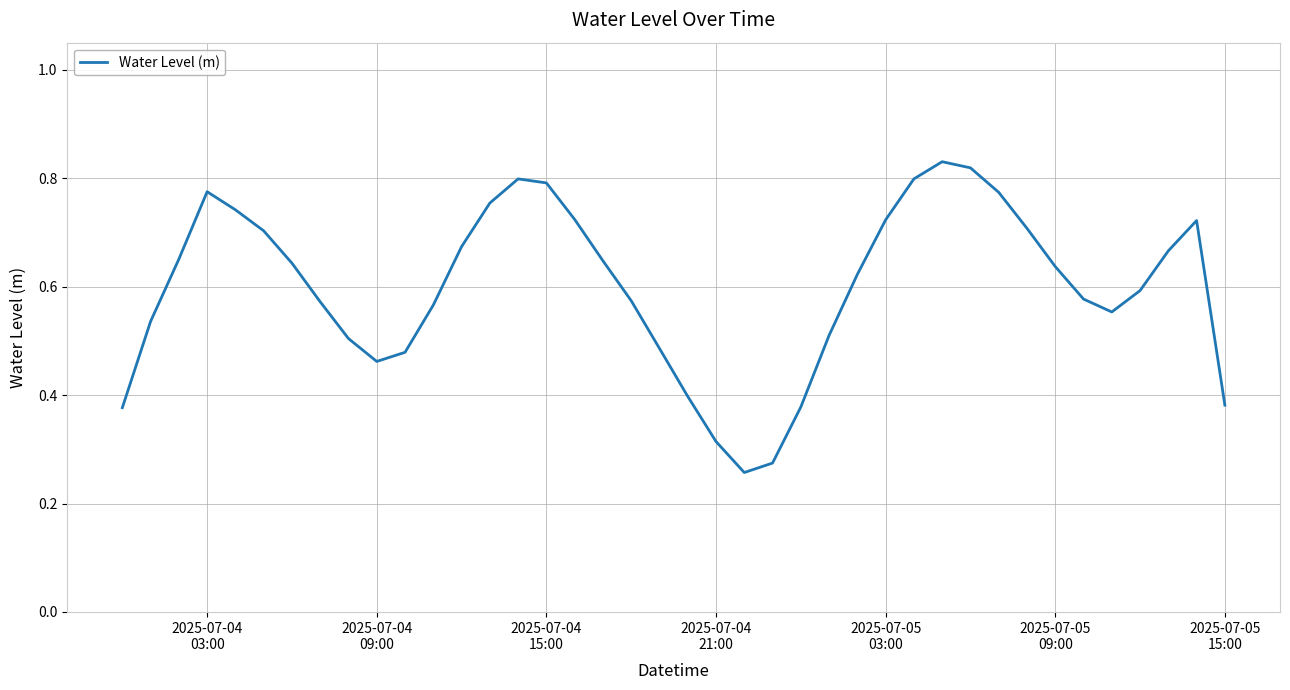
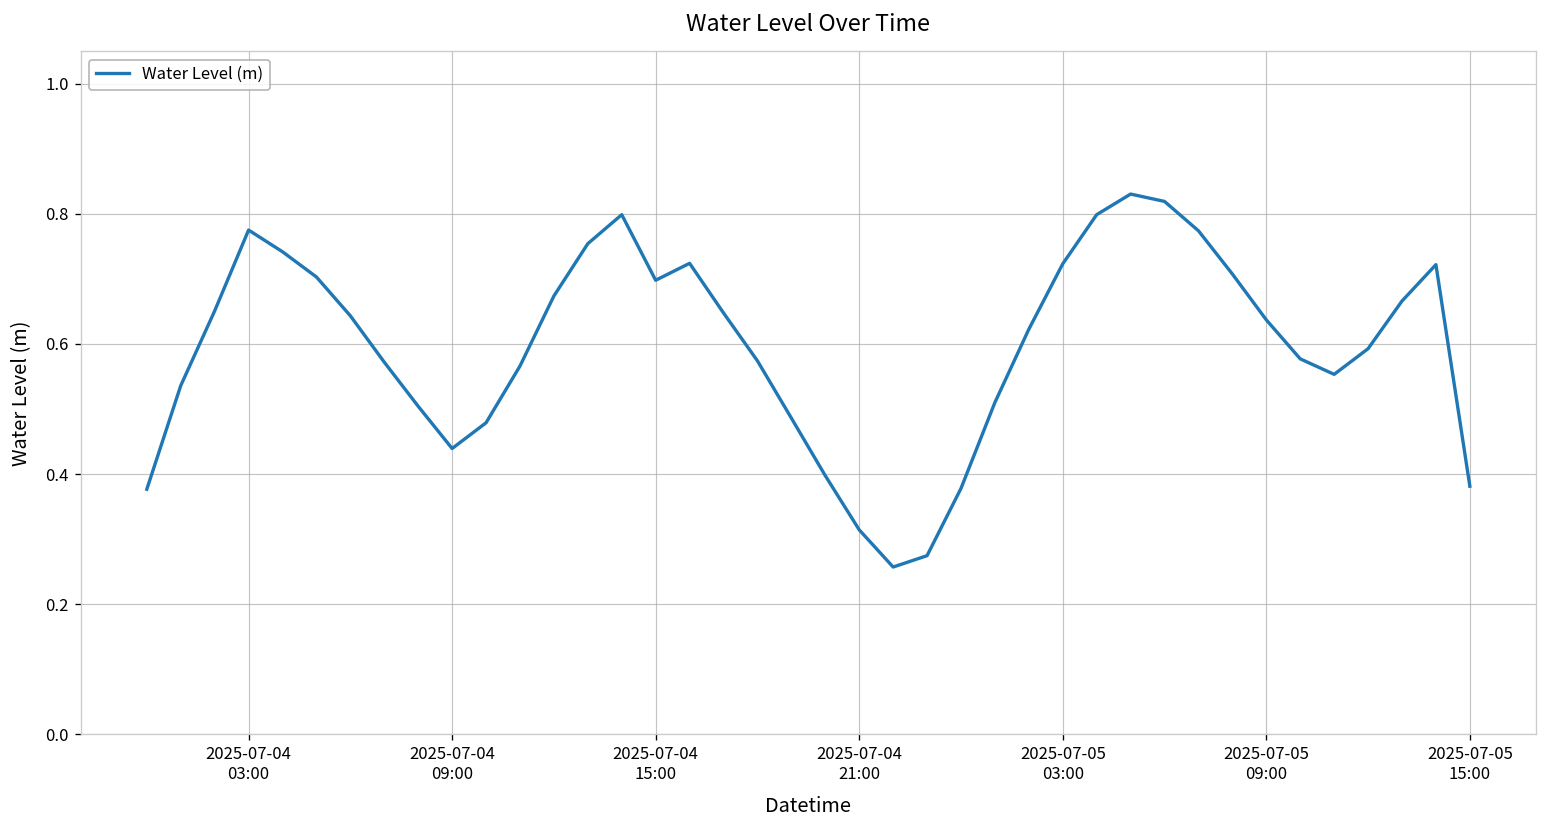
2025-07-04 09:00: 0.46 -> 0.44
2025-07-04 15:00: 0.79 -> 0.70
